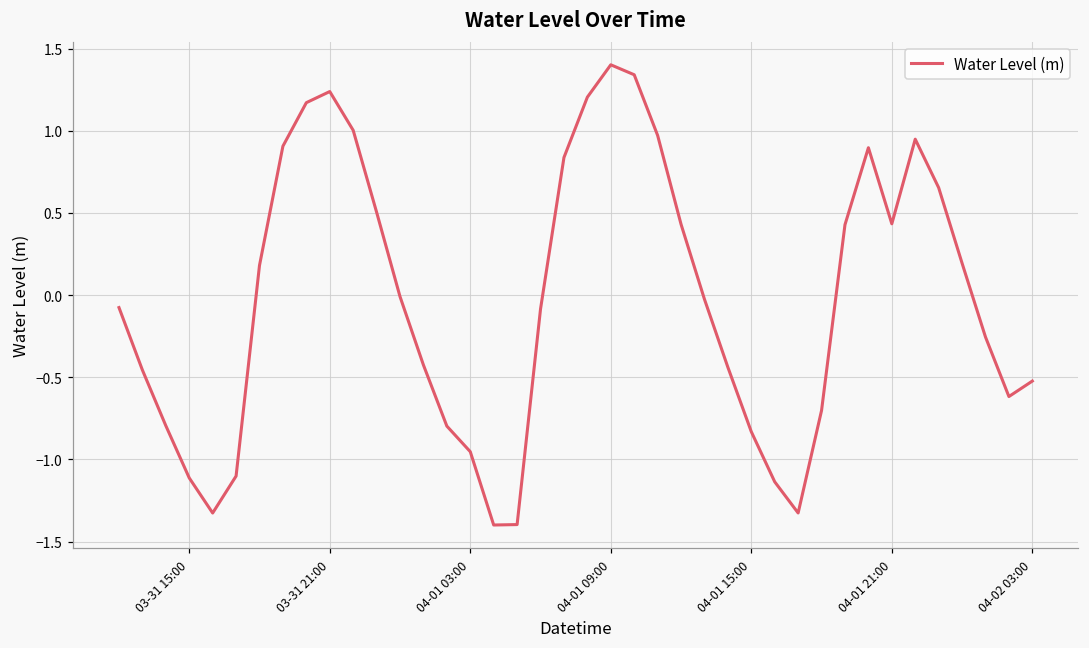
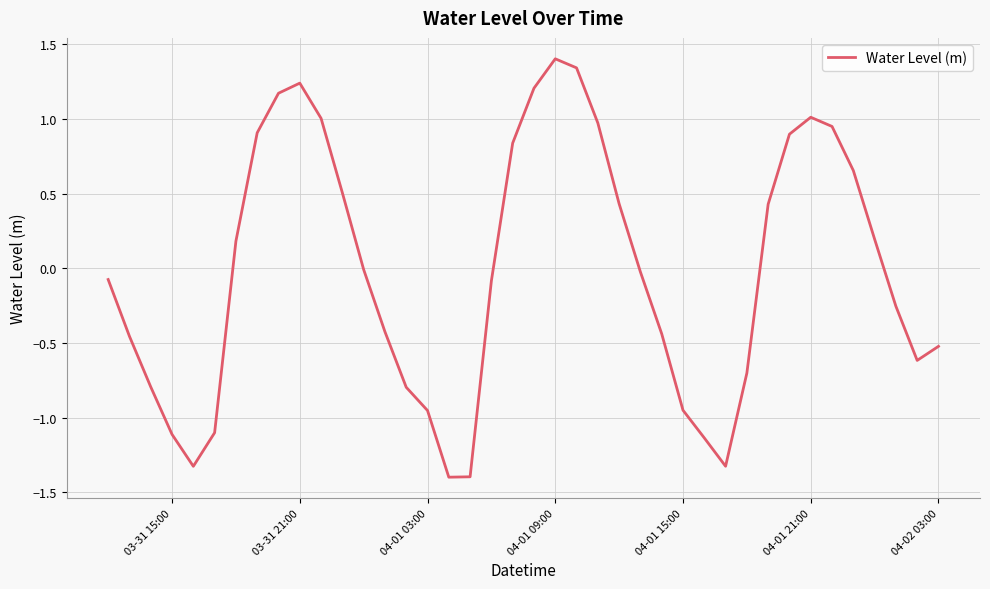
04-01 15:00: -0.83 -> -0.95
04-01 21:00: 0.43 -> 1.01
